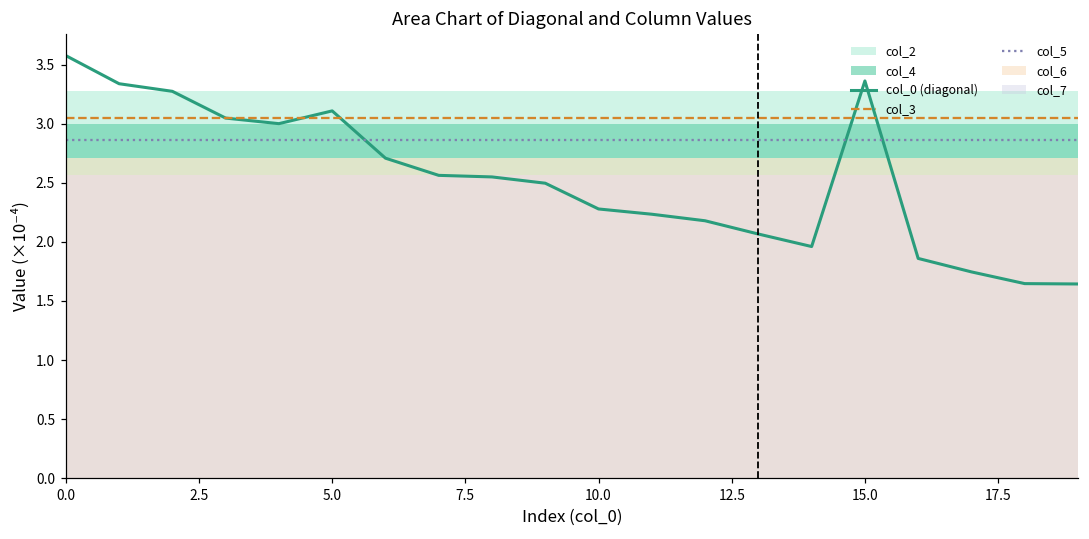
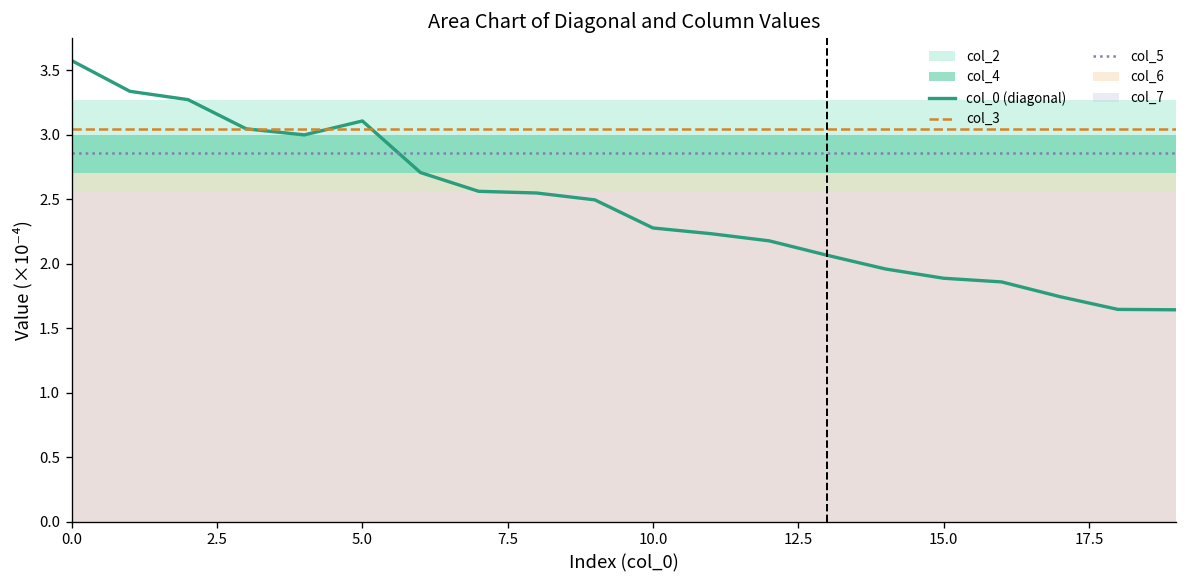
col_0 (diagonal), 15.0: 3.36 -> 1.89
